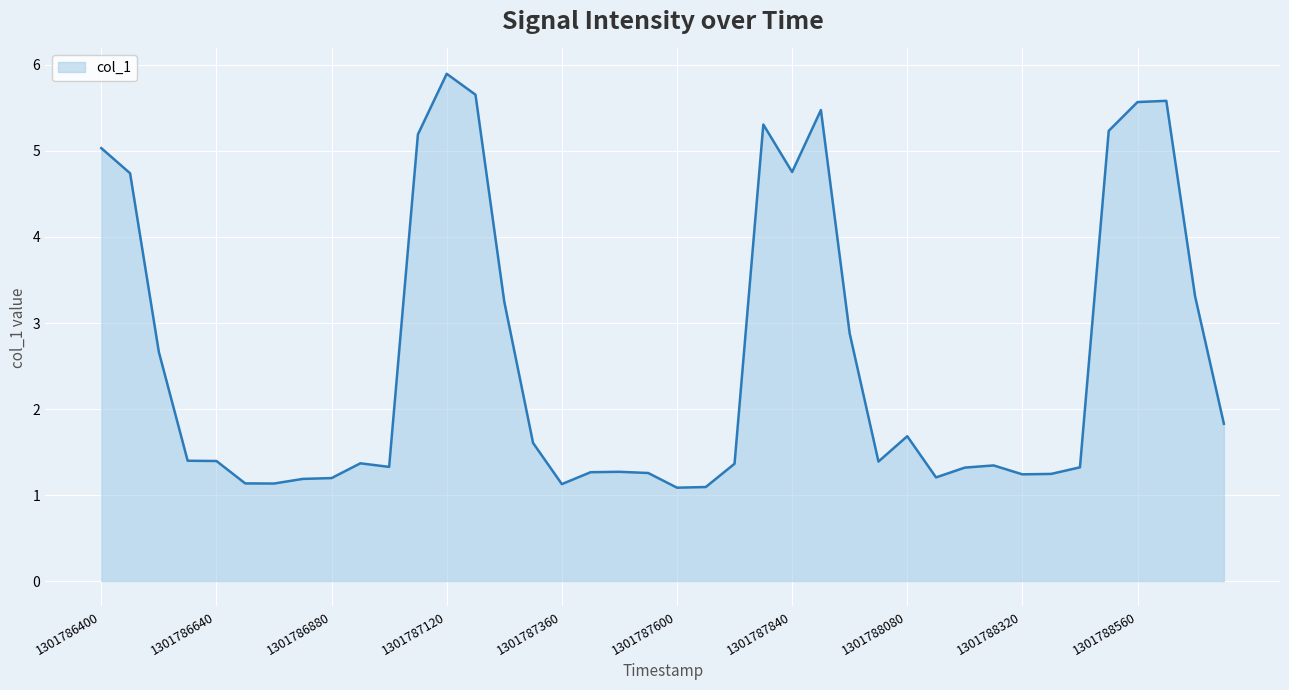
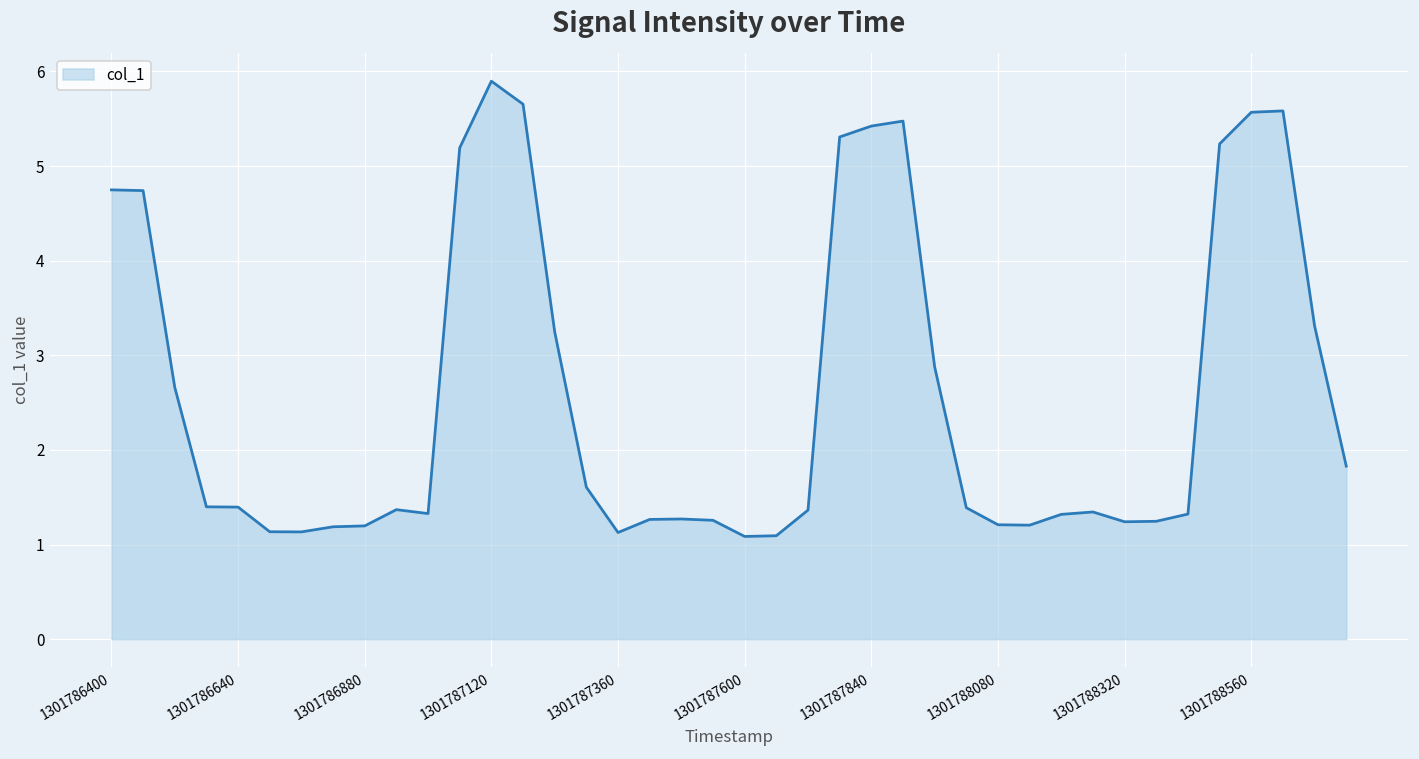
1301786400: 5.0 -> 4.7
1301787840: 4.8 -> 5.4
1301788080: 1.7 -> 1.2
